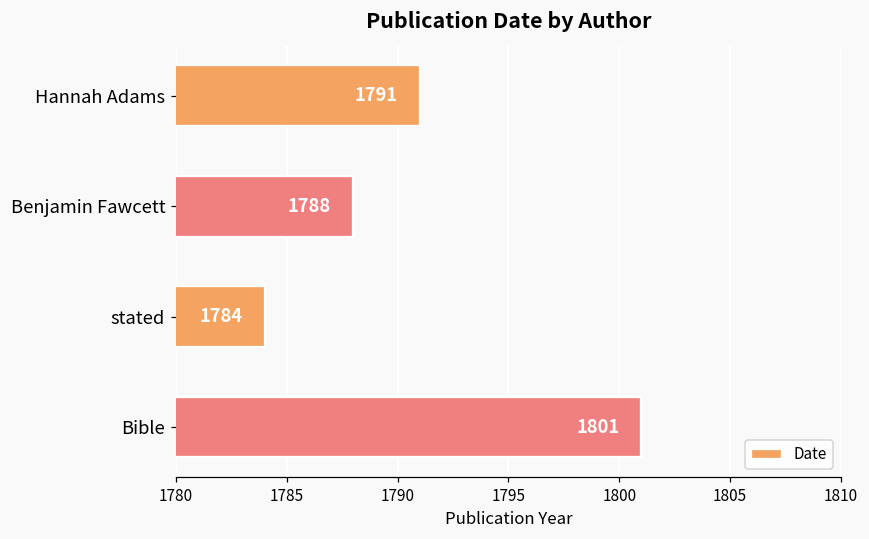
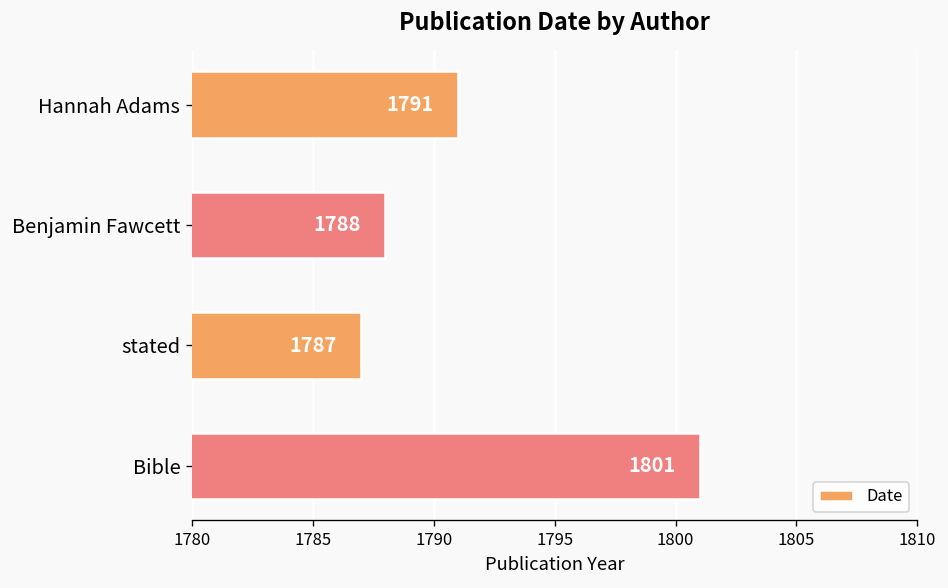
stated: 1784 -> 1787
